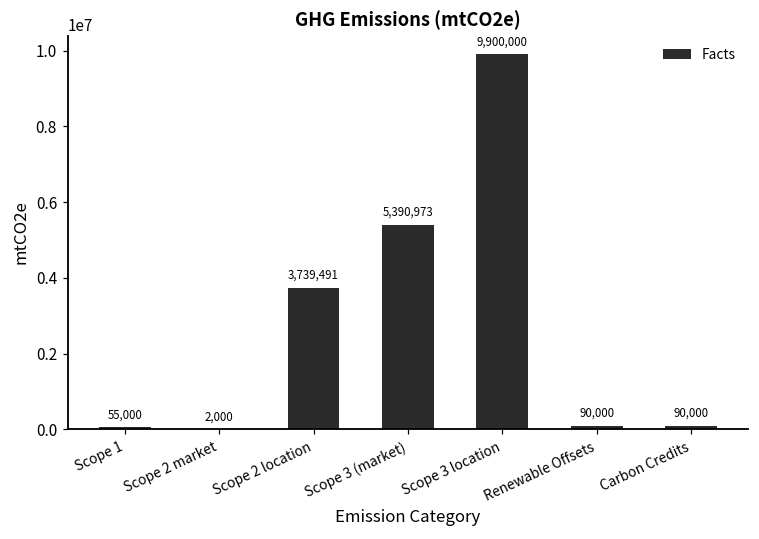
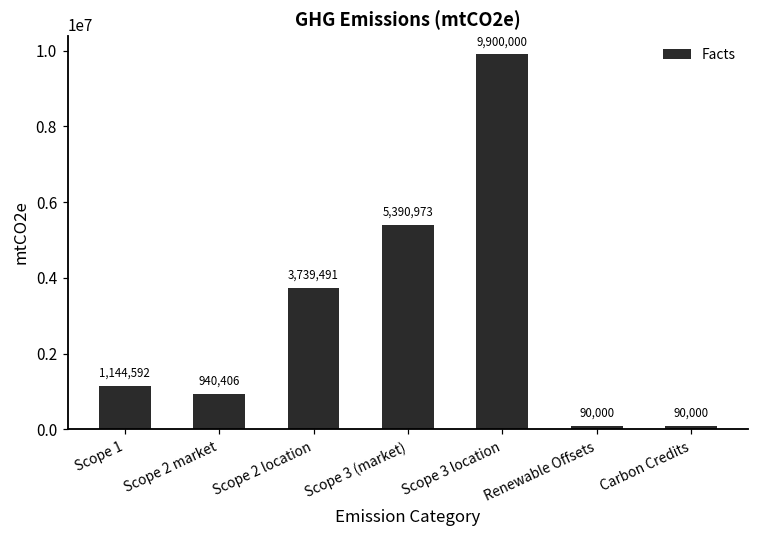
Scope 1: 55,000 -> 1,144,592
Scope 2 market: 2,000 -> 940,406
